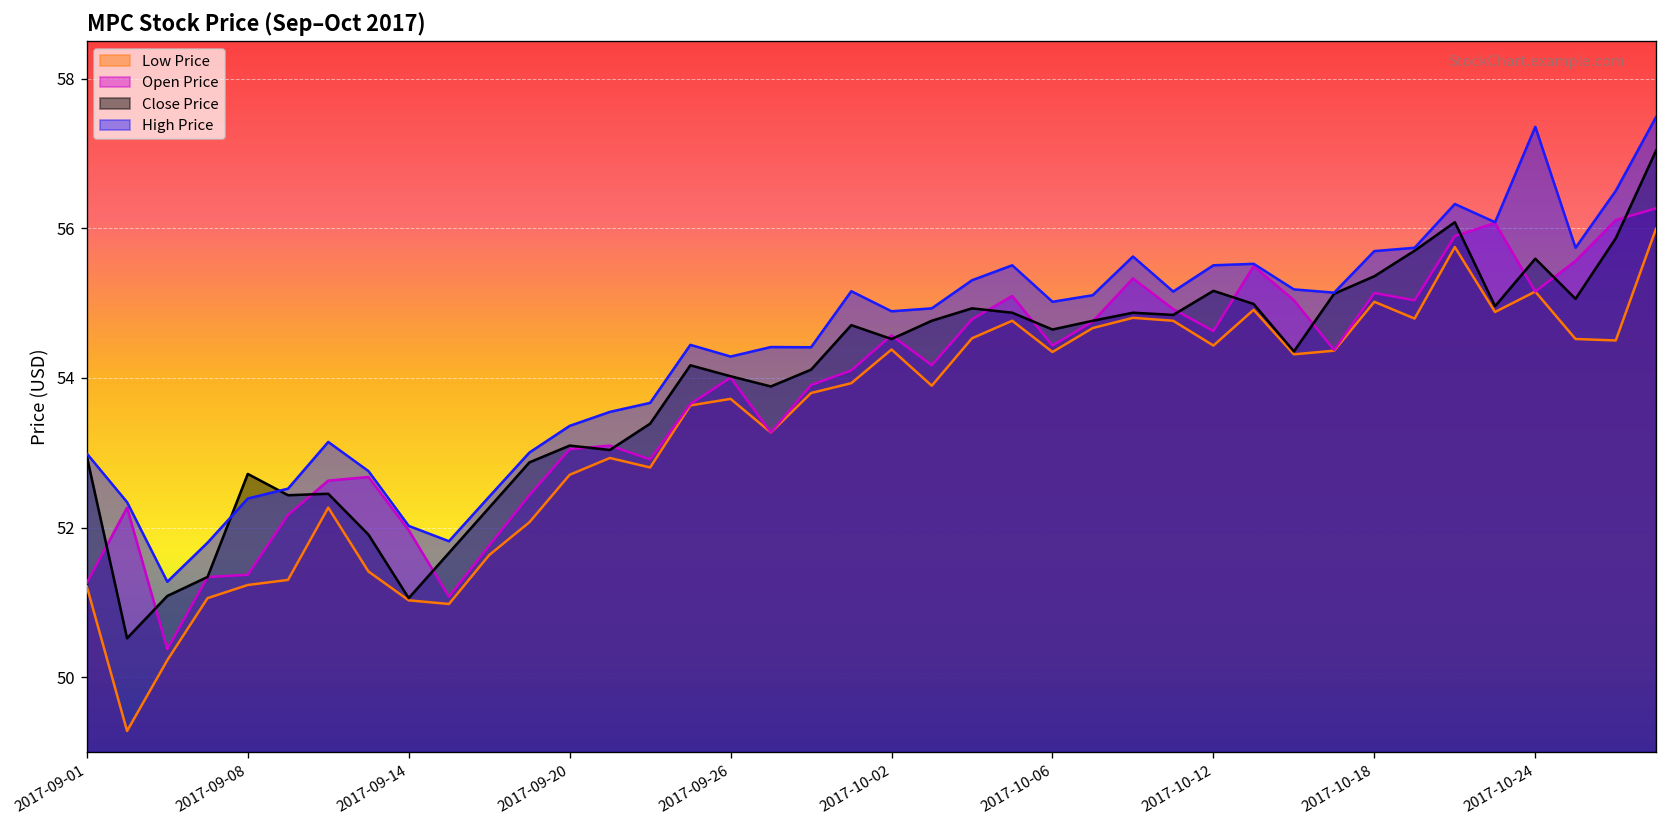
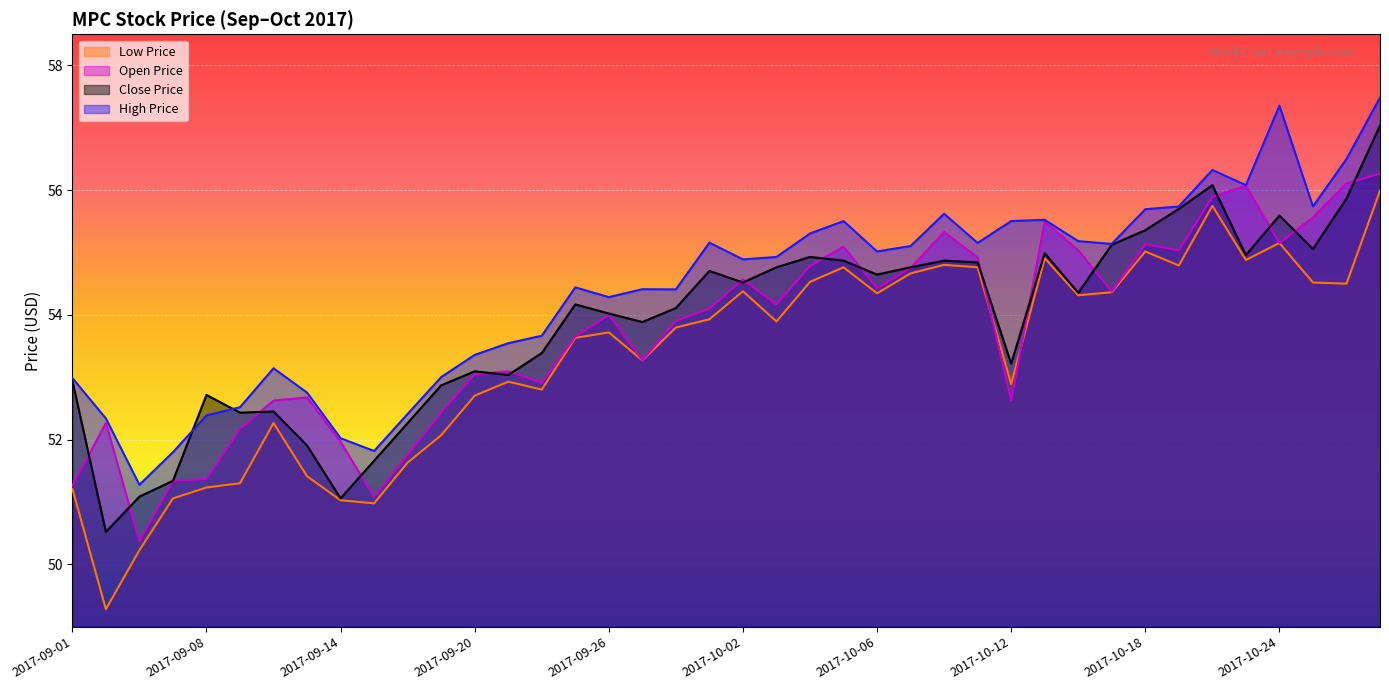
Low Price, 2017-10-12: 54.4 -> 52.9
Open Price, 2017-10-12: 54.6 -> 52.6
Close Price, 2017-10-12: 55.2 -> 53.2
